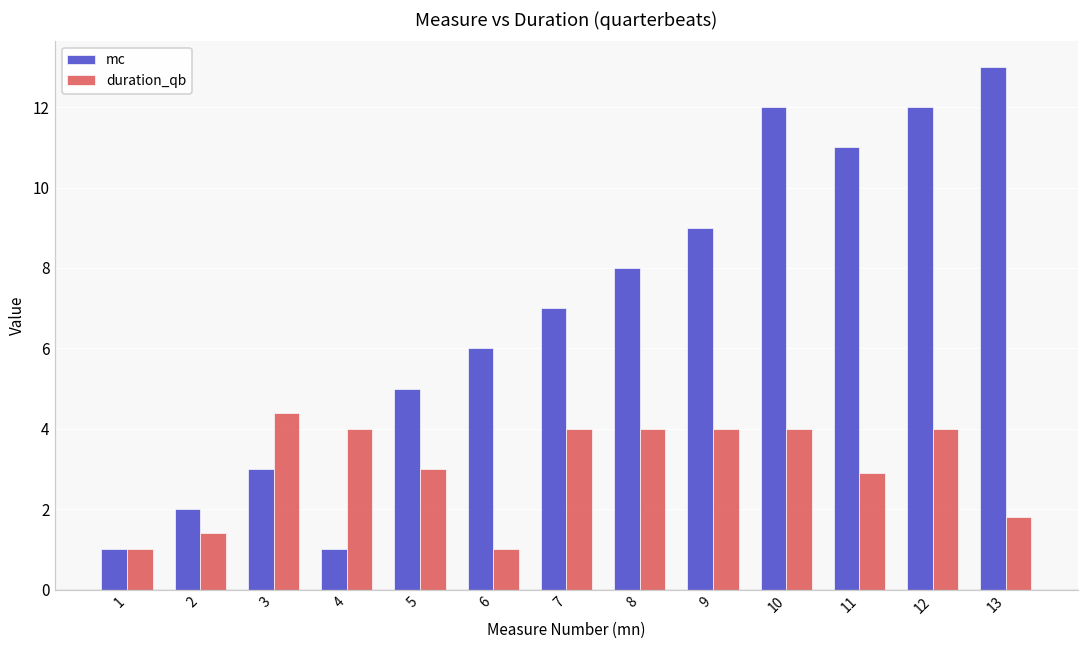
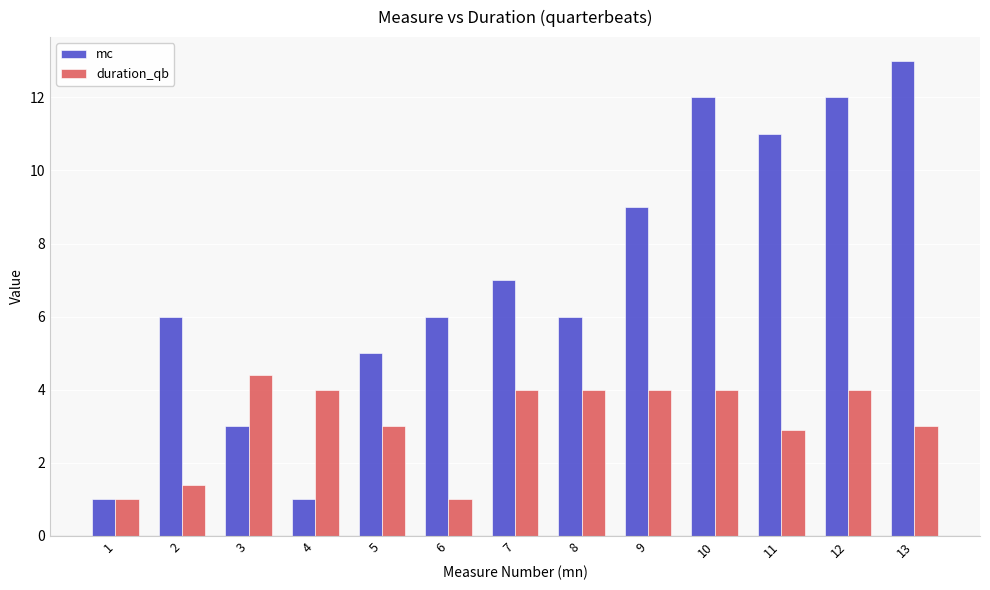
mc, 2: 2 -> 6
mc, 8: 8 -> 6
duration_qb, 13: 1.8 -> 3.0
